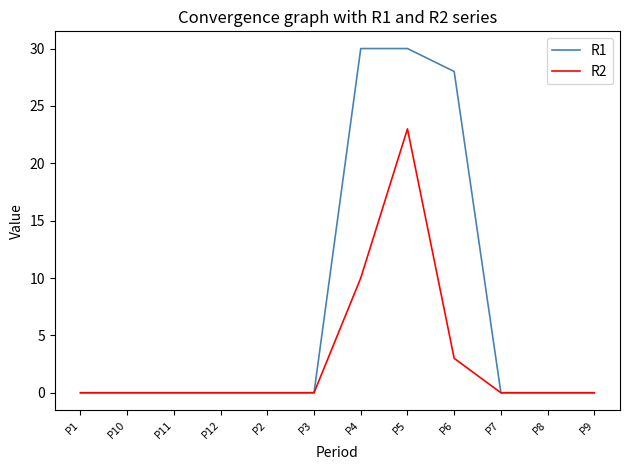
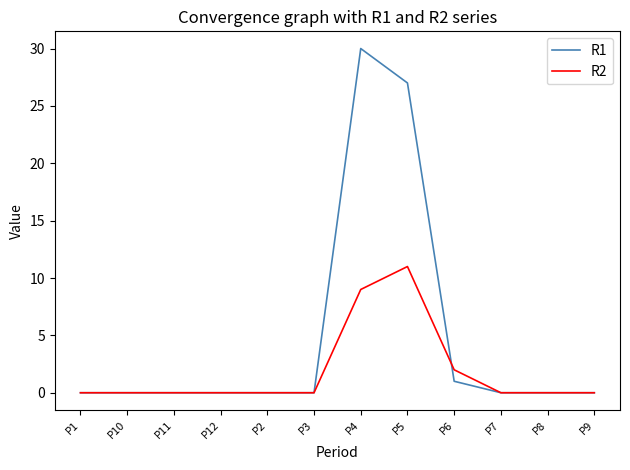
R2, P4: 10 -> 9
R1, P5: 30 -> 27
R2, P5: 23 -> 11
R1, P6: 28 -> 1
R2, P6: 3 -> 2
